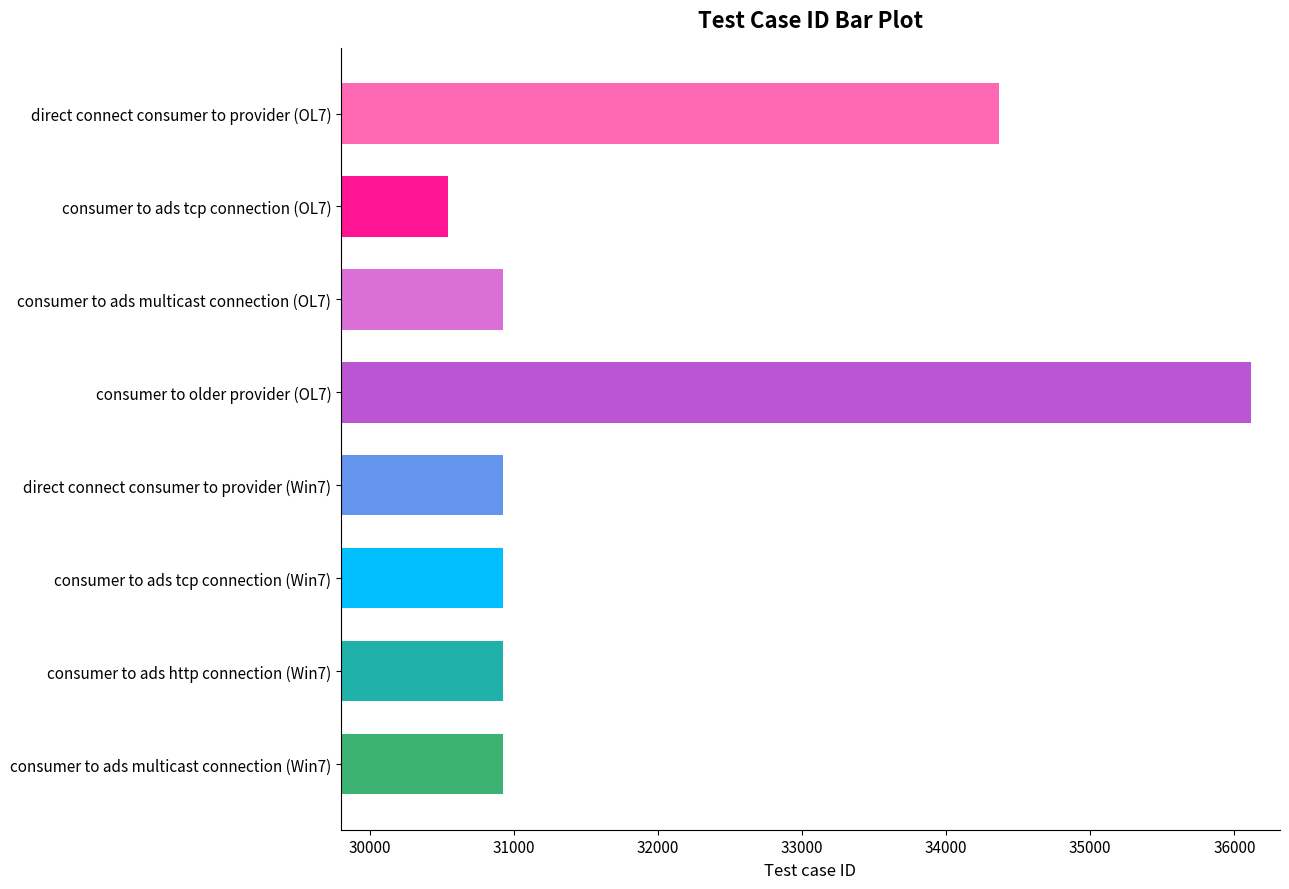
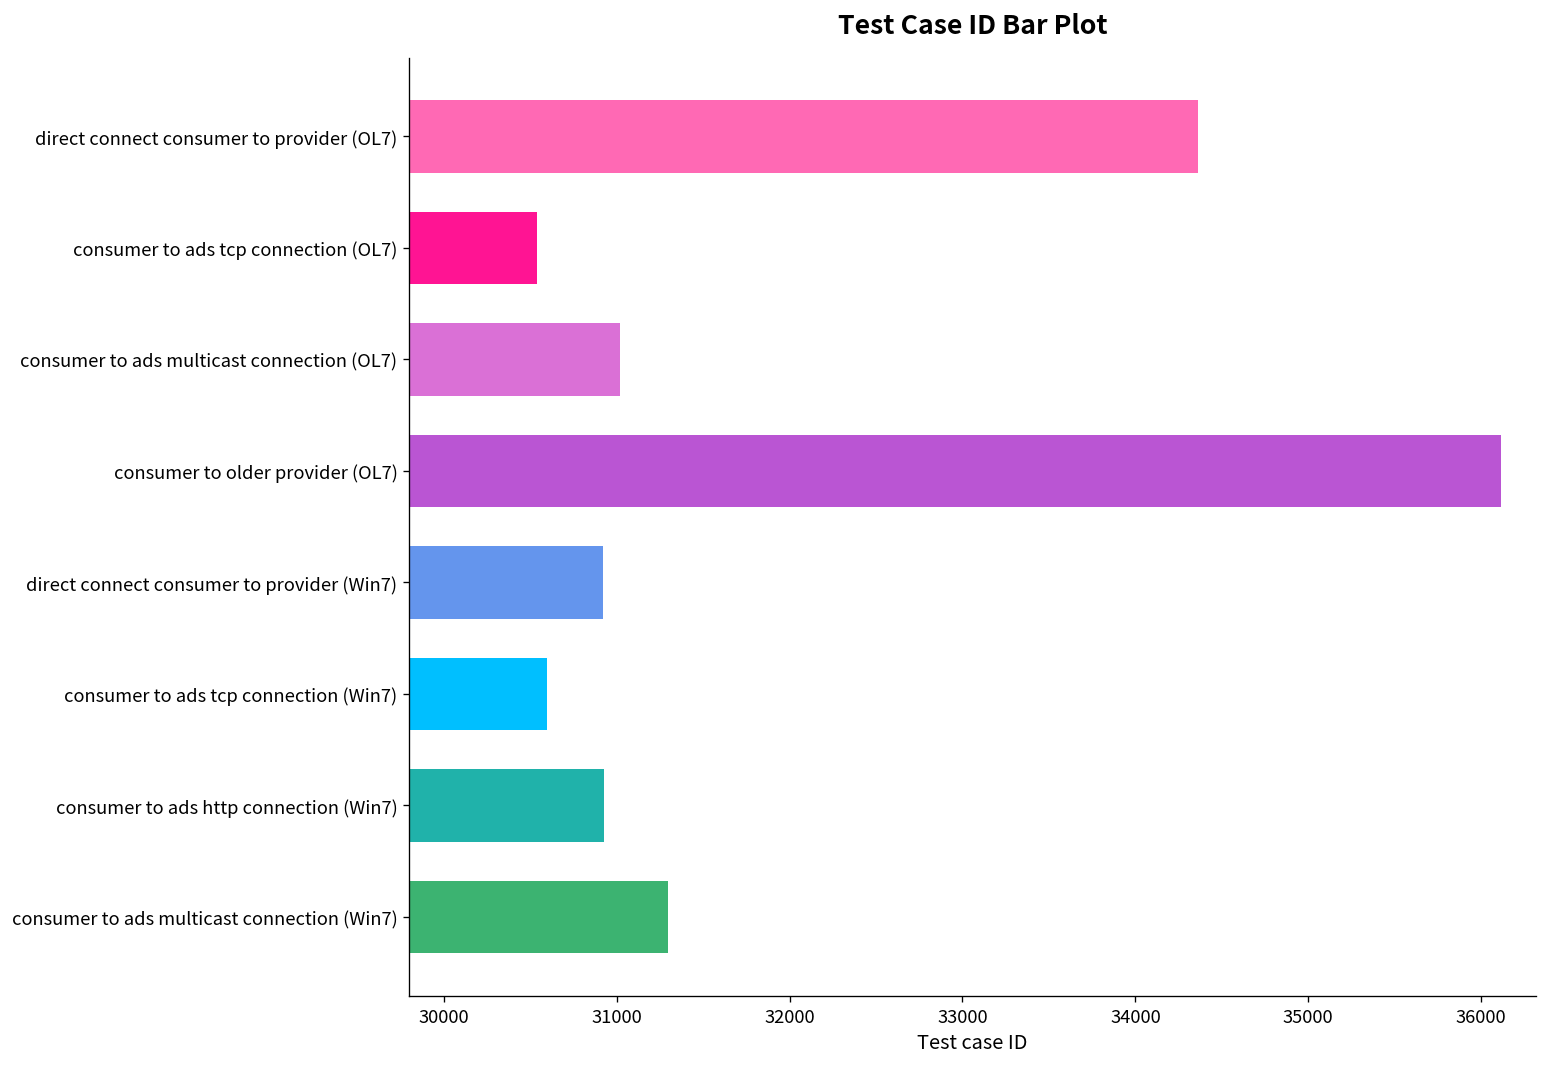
consumer to ads multicast connection (OL7): 30930 -> 31020
consumer to ads tcp connection (Win7): 30920 -> 30600
consumer to ads multicast connection (Win7): 30930 -> 31300
